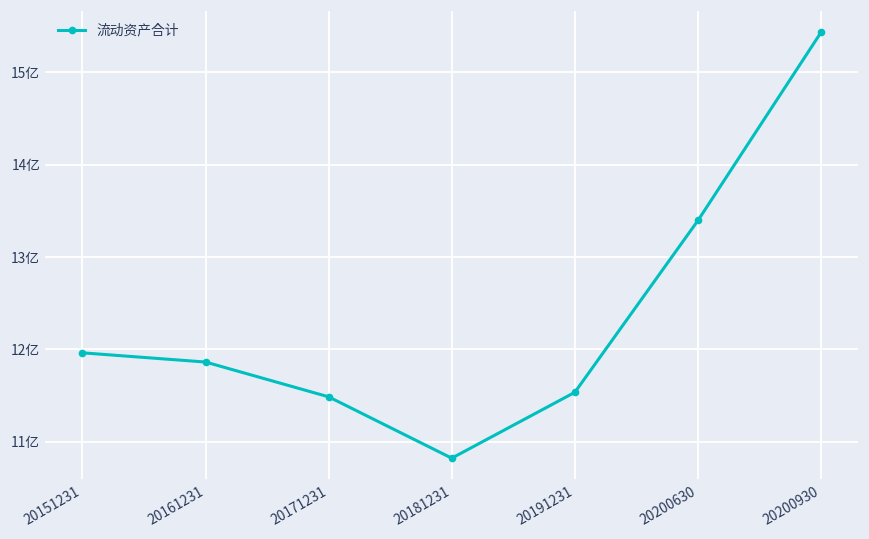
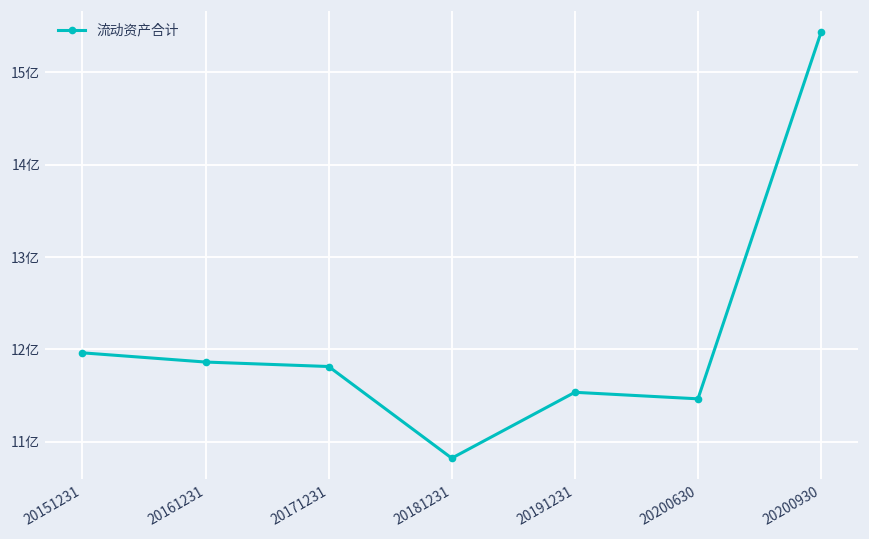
20171231: 11.5亿 -> 11.8亿
20200630: 13.4亿 -> 11.5亿
